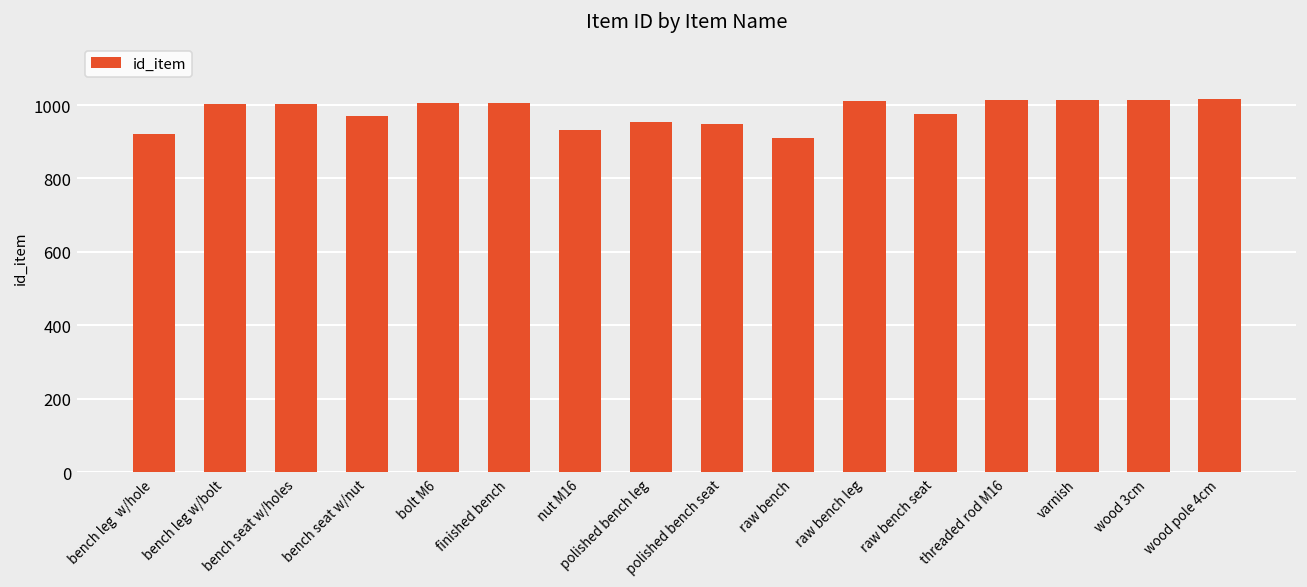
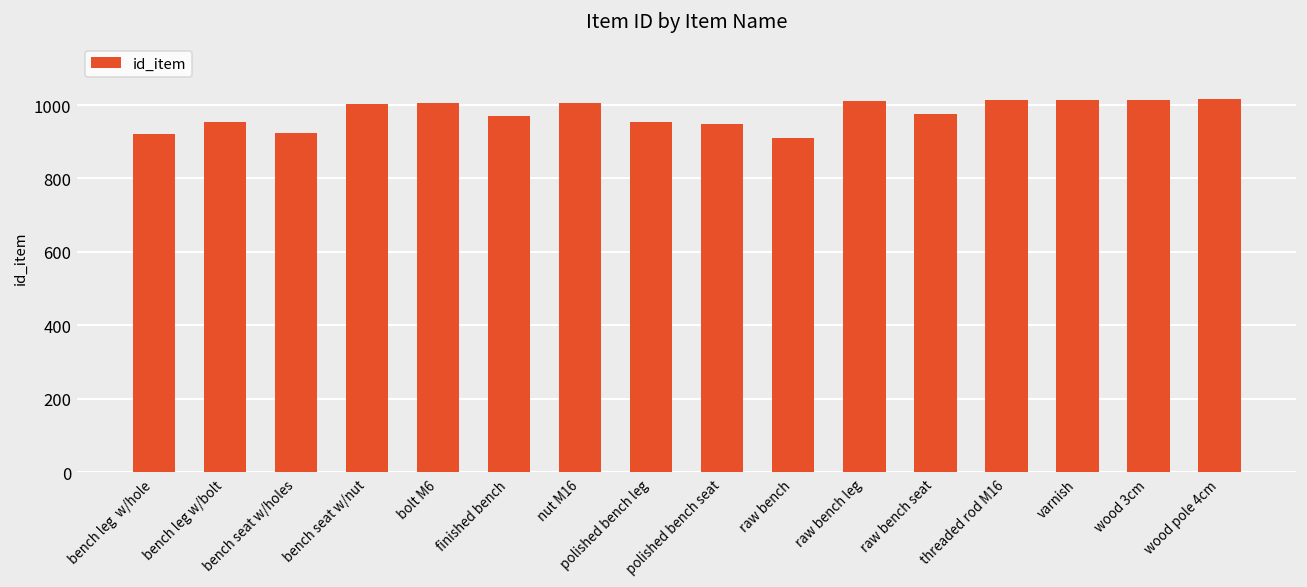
bench leg w/bolt: 1000 -> 960
bench seat w/holes: 1000 -> 930
bench seat w/nut: 970 -> 1000
finished bench: 1010 -> 970
nut M16: 930 -> 1010
